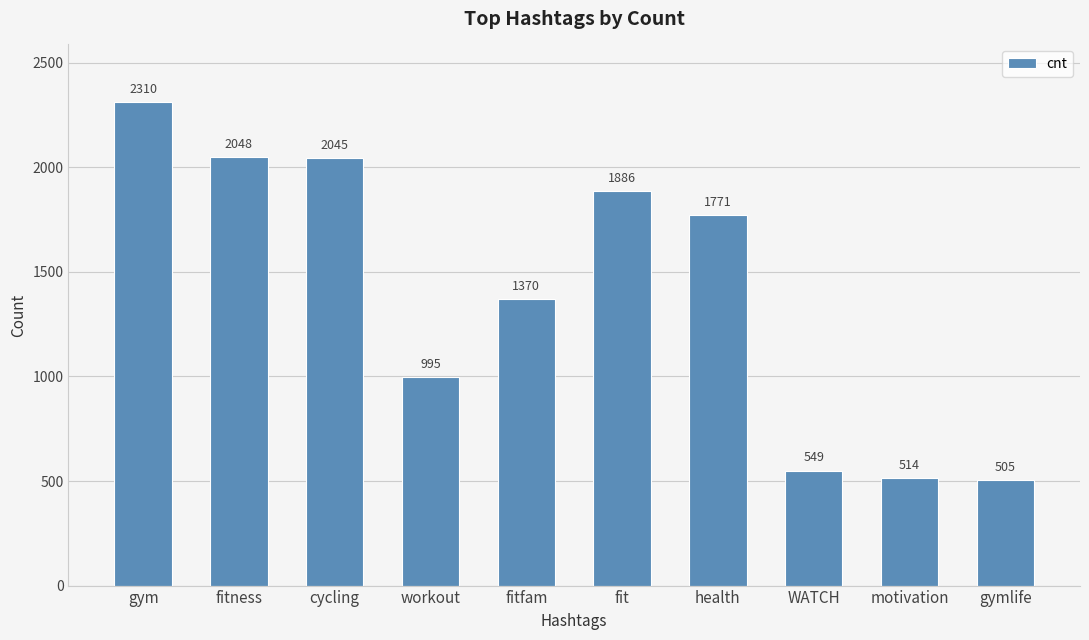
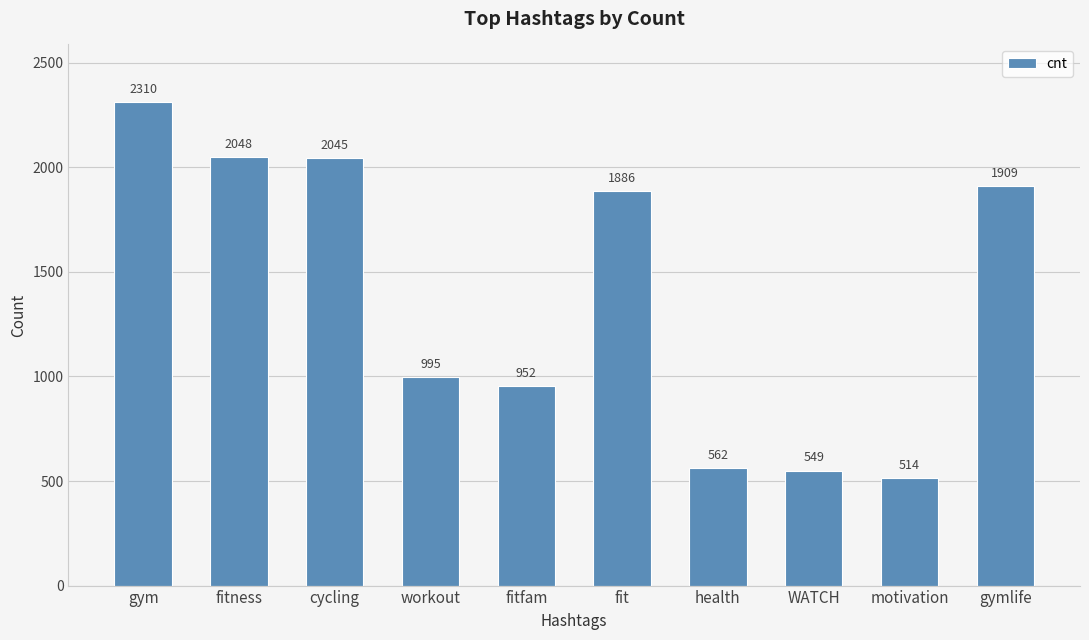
fitfam: 1370 -> 952
health: 1771 -> 562
gymlife: 505 -> 1909
